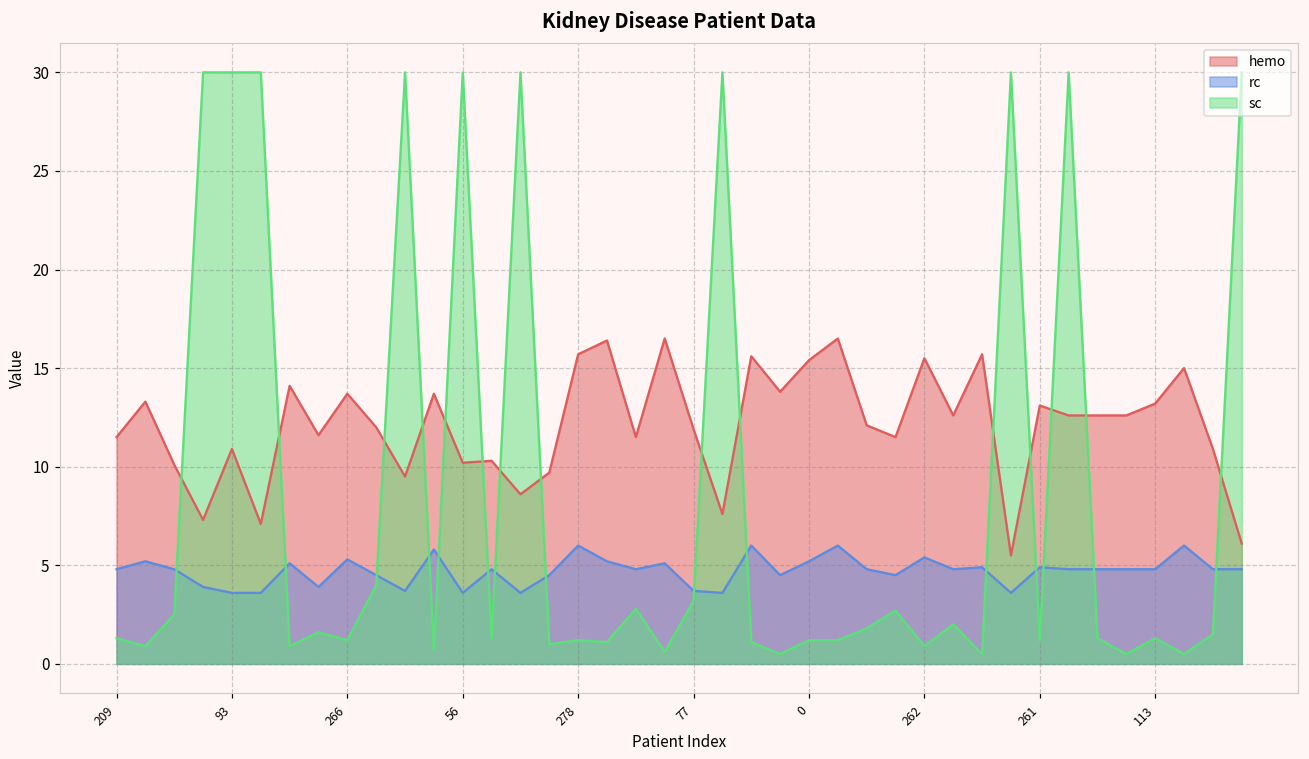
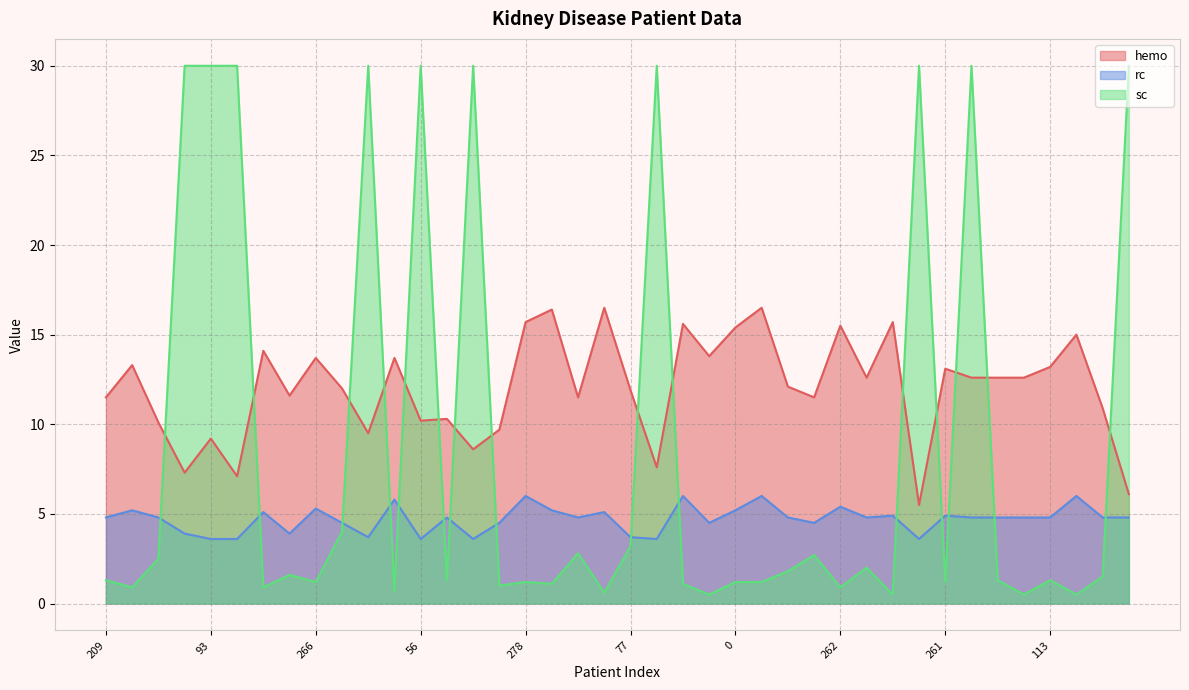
hemo, 93: 10.9 -> 9.2
